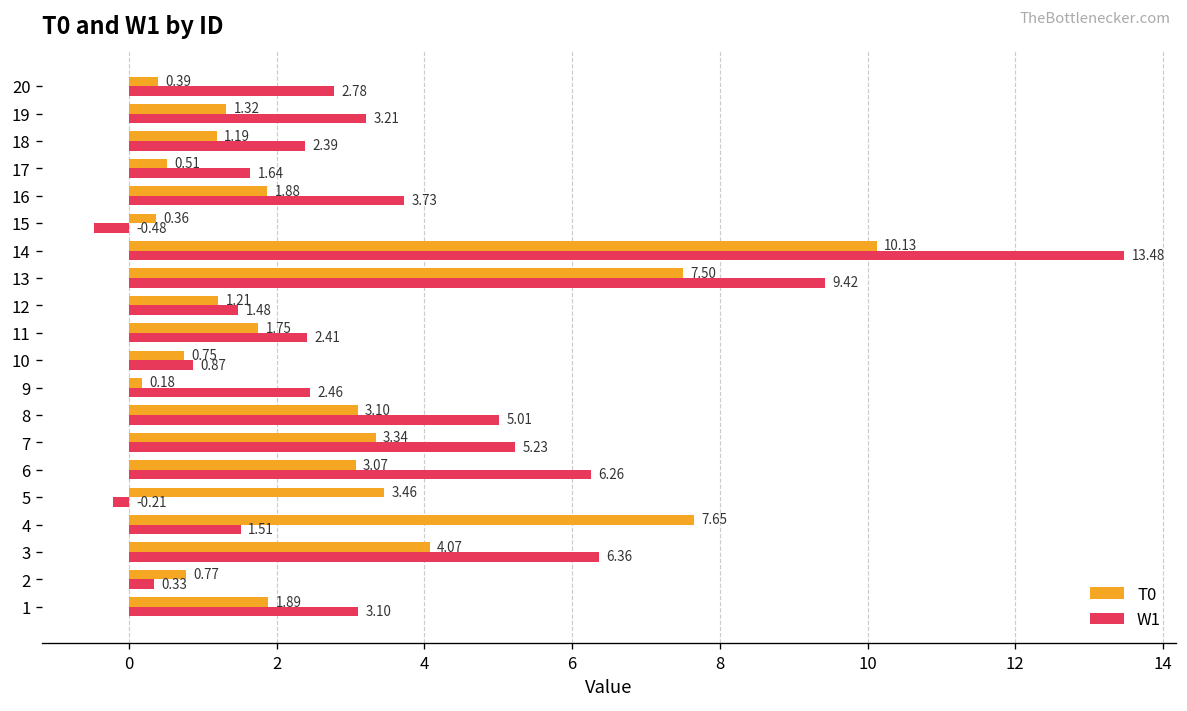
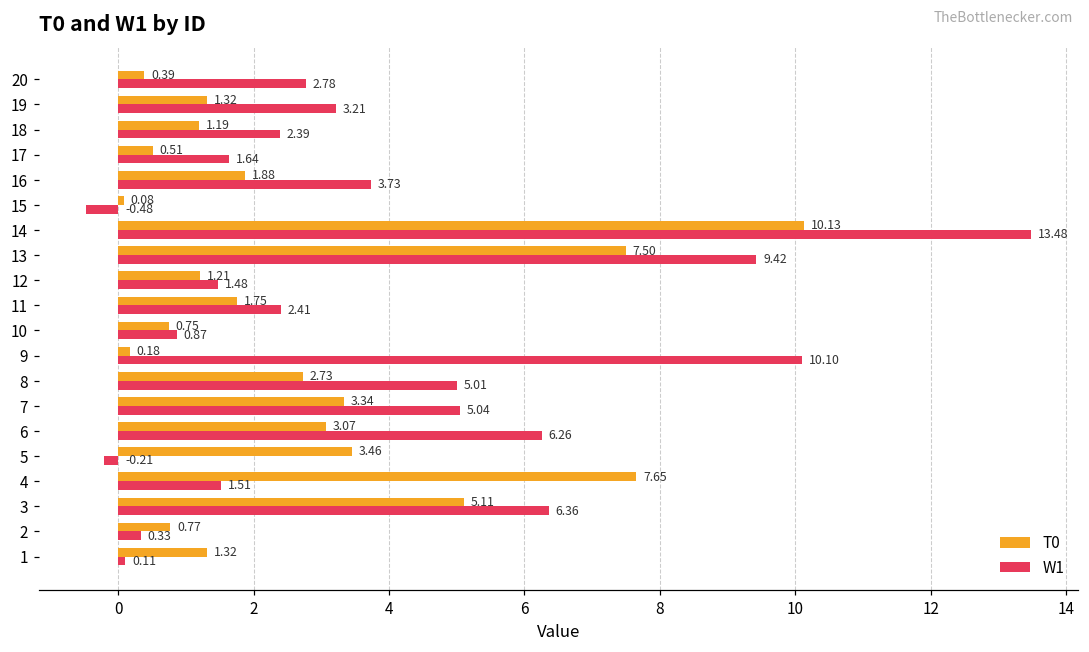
T0, 15: 0.36 -> 0.08
W1, 9: 2.46 -> 10.10
T0, 8: 3.10 -> 2.73
W1, 7: 5.23 -> 5.04
T0, 3: 4.07 -> 5.11
T0, 1: 1.89 -> 1.32
W1, 1: 3.10 -> 0.11
